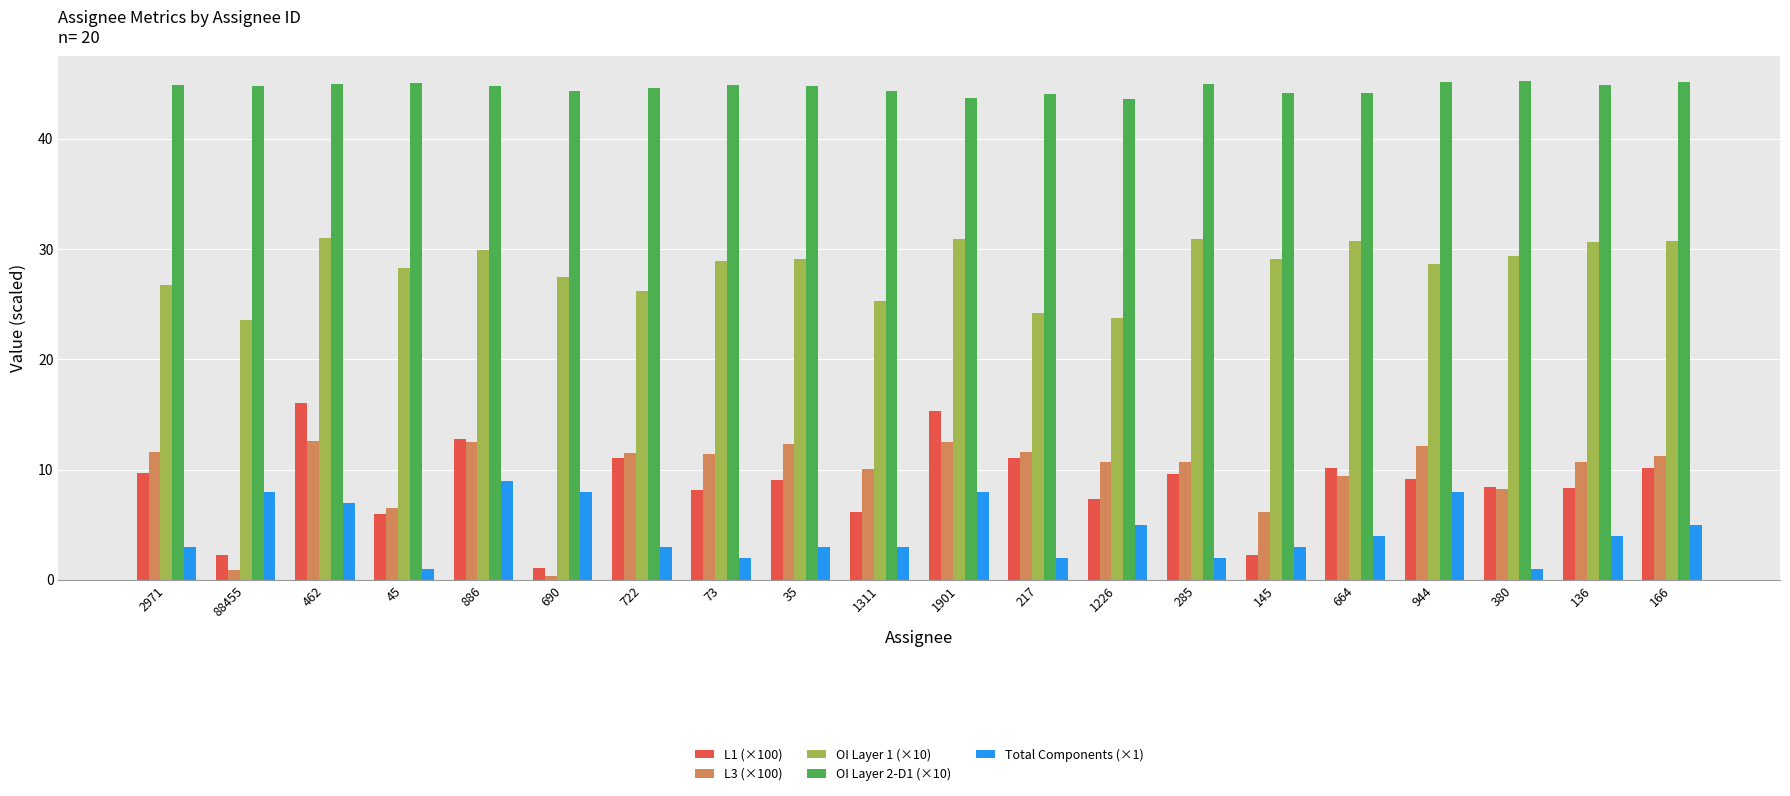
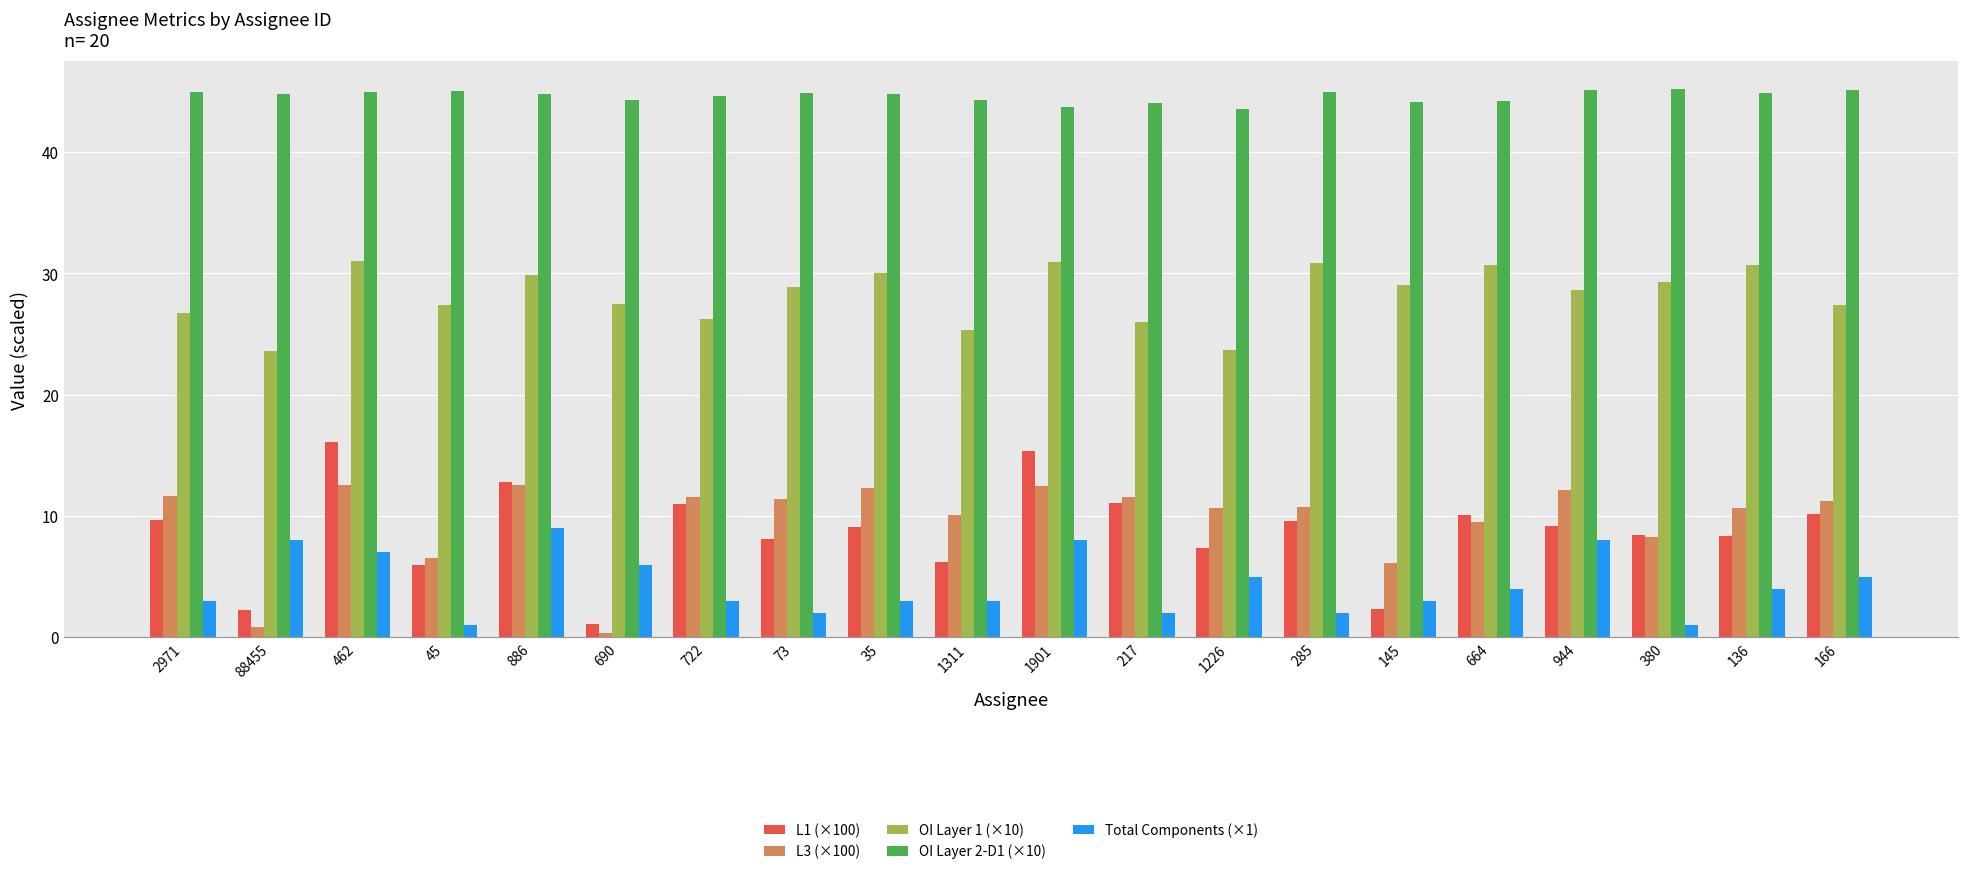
OI Layer 1 (×10), 45: 28.3 -> 27.4
Total Components (×1), 690: 8 -> 6
OI Layer 1 (×10), 35: 29.1 -> 30.0
OI Layer 1 (×10), 217: 24.2 -> 26.0
OI Layer 1 (×10), 166: 30.7 -> 27.4
